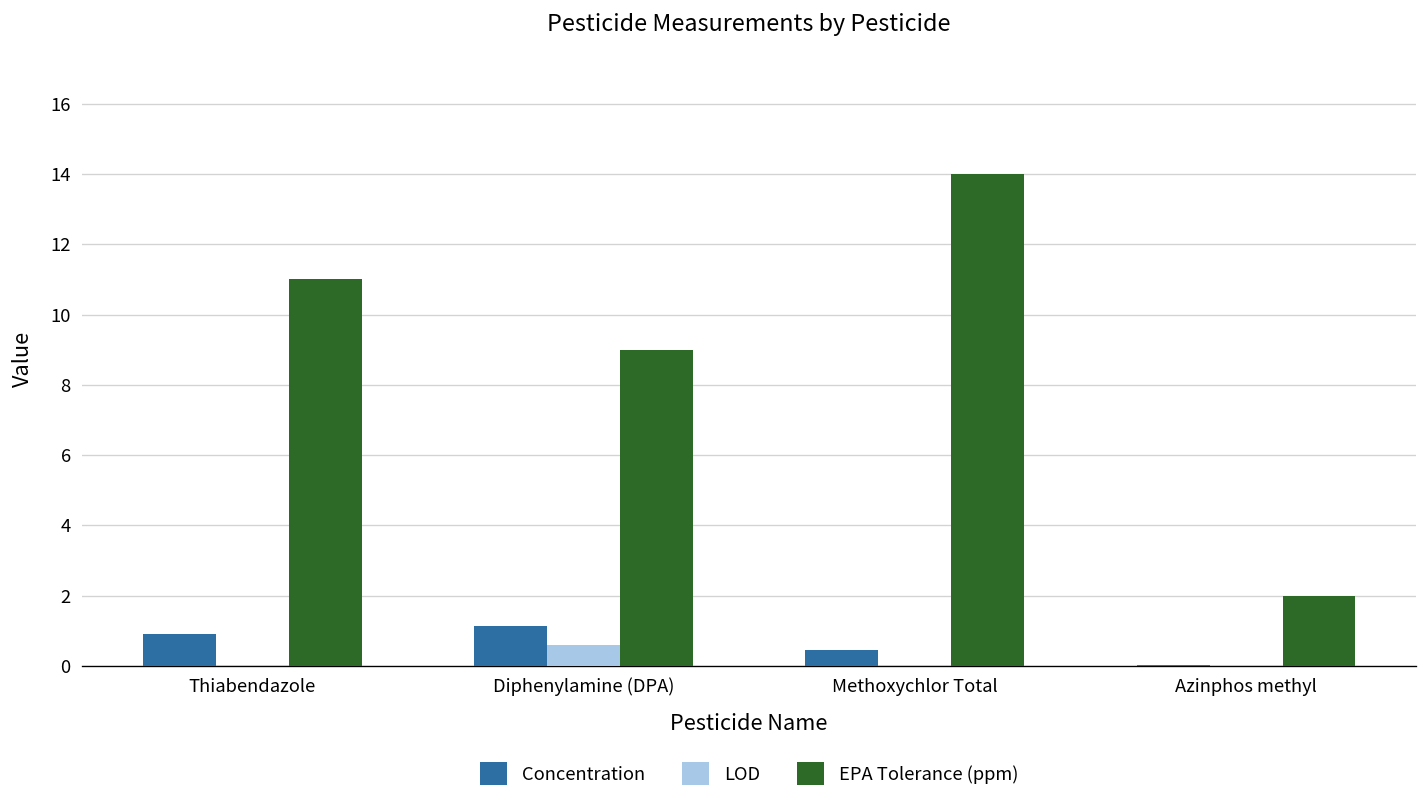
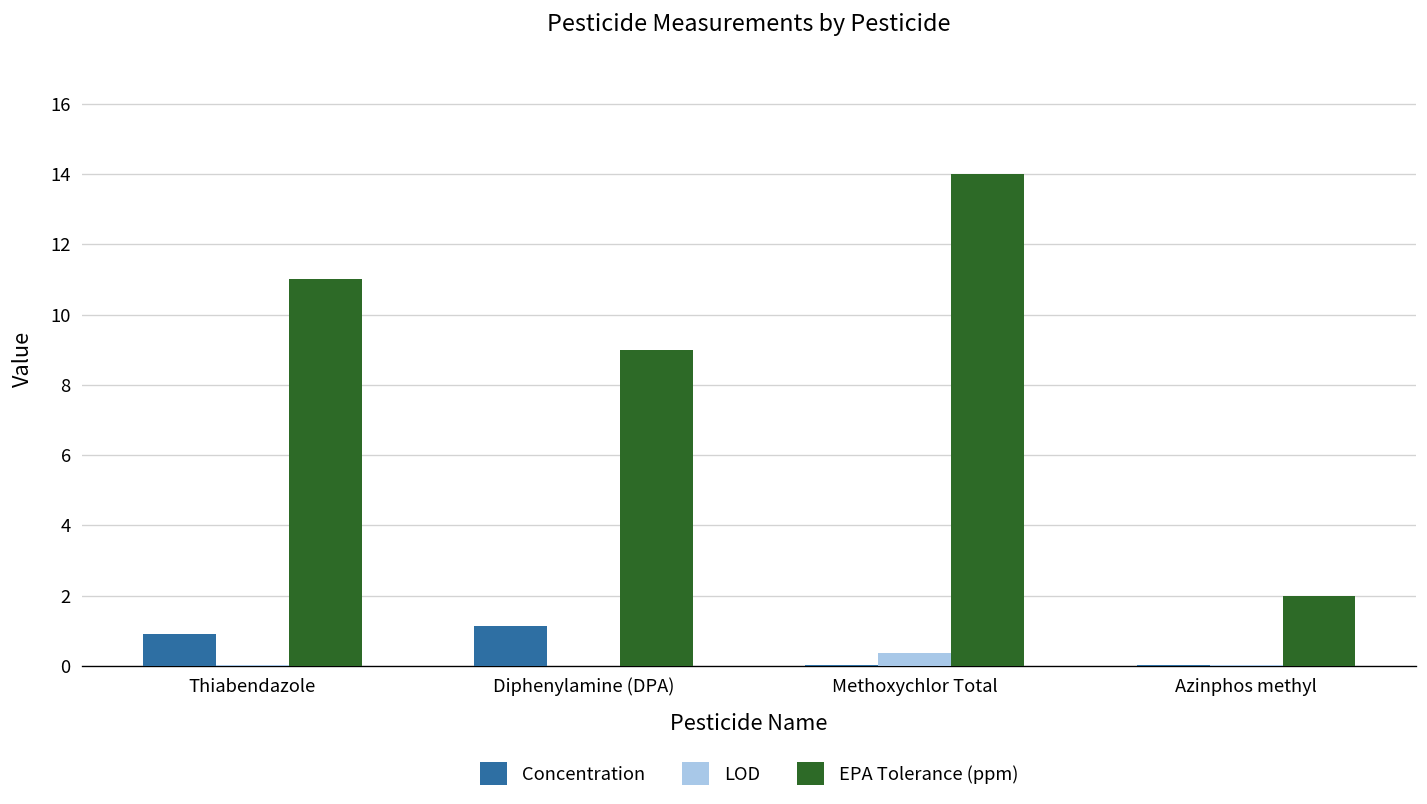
LOD, Diphenylamine (DPA): 0.6 -> 0.0
Concentration, Methoxychlor Total: 0.5 -> 0.0
LOD, Methoxychlor Total: 0.0 -> 0.4
